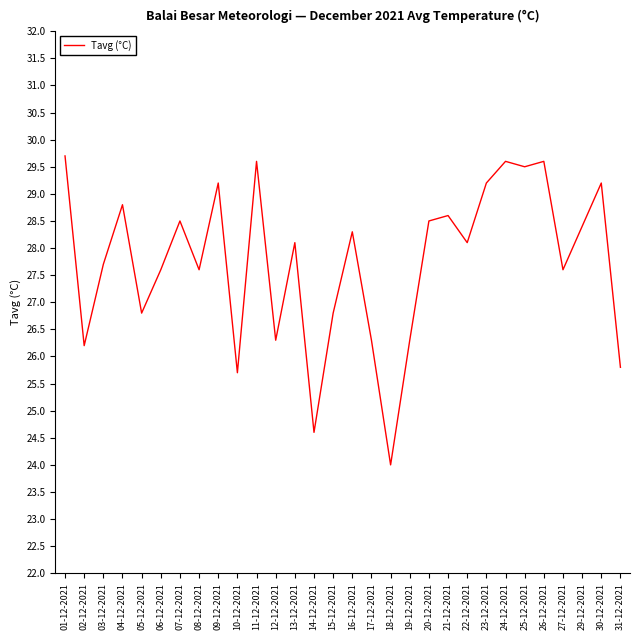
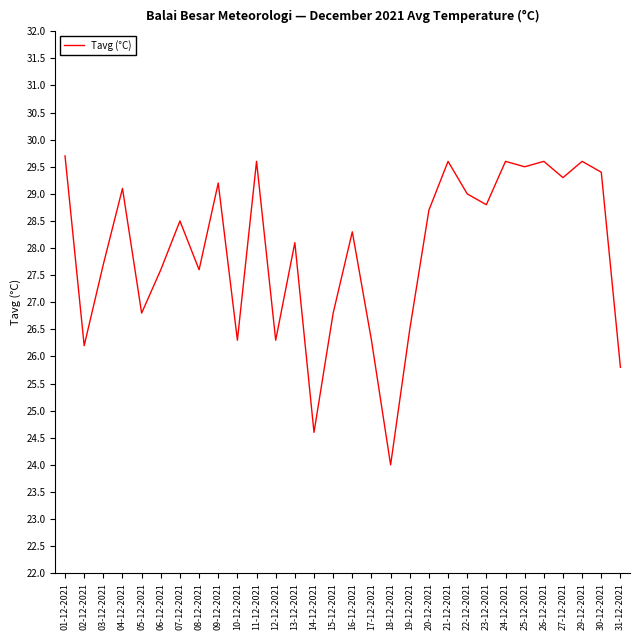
04-12-2021: 28.8 -> 29.1
10-12-2021: 25.7 -> 26.3
19-12-2021: 26.3 -> 26.5
20-12-2021: 28.5 -> 28.7
21-12-2021: 28.6 -> 29.6
22-12-2021: 28.1 -> 29.0
23-12-2021: 29.2 -> 28.8
27-12-2021: 27.6 -> 29.3
29-12-2021: 28.4 -> 29.6
30-12-2021: 29.2 -> 29.4
